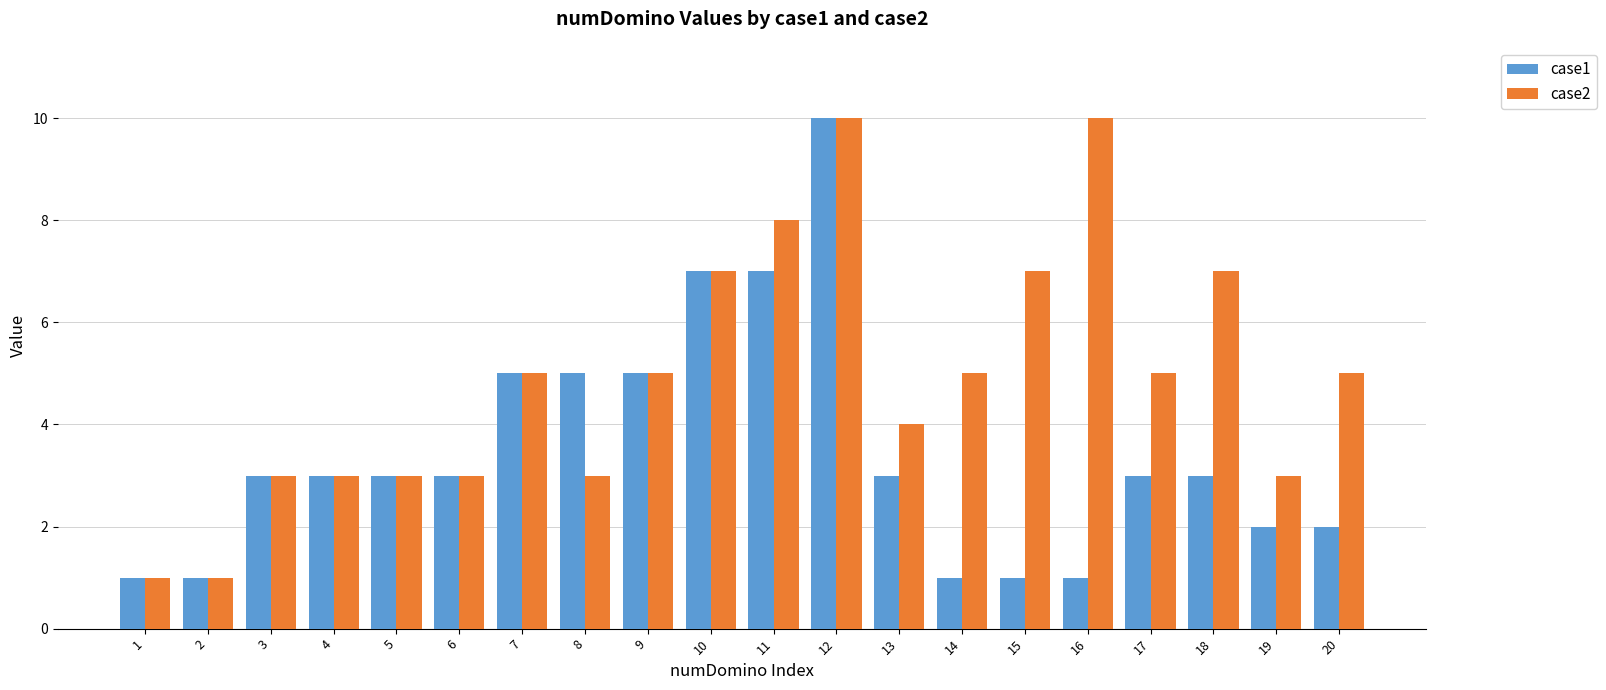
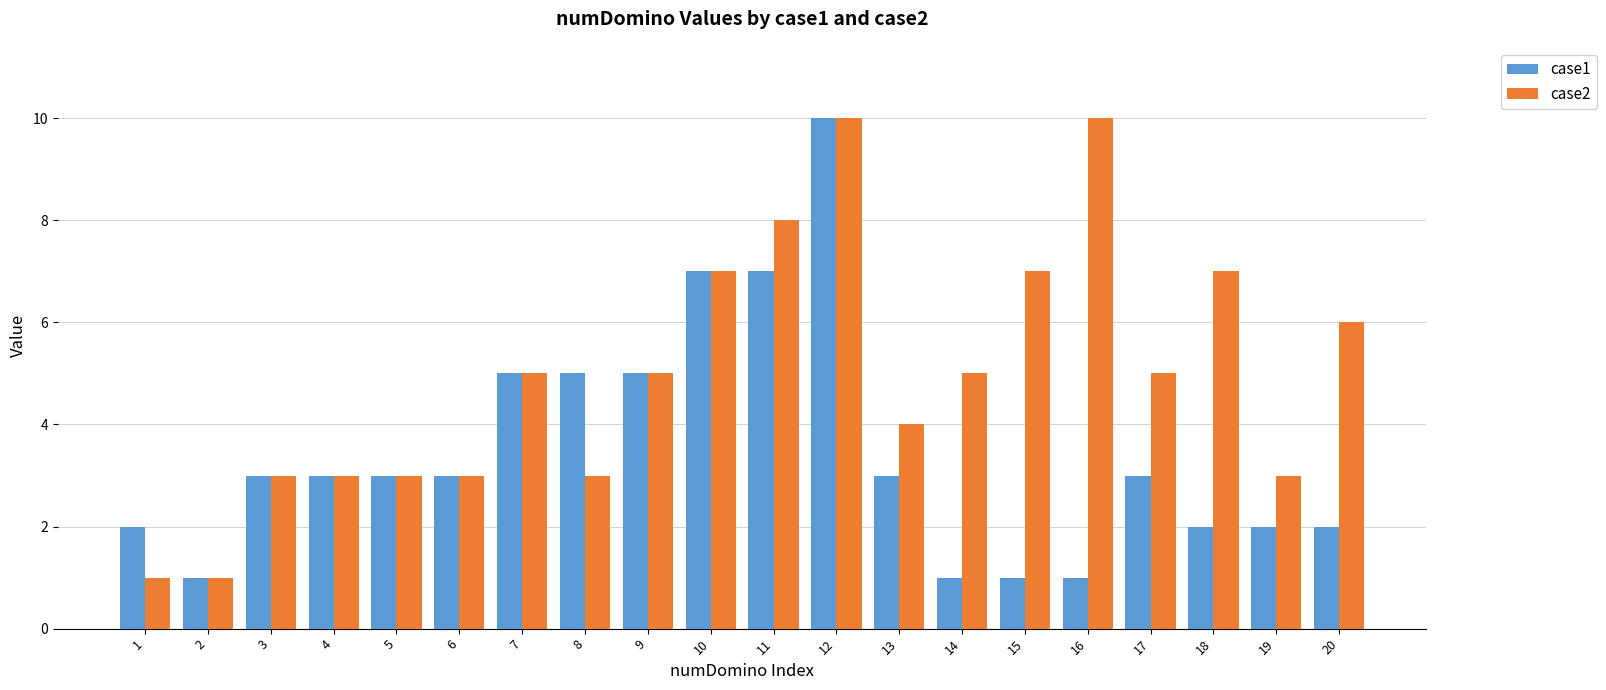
case1, 1: 1 -> 2
case1, 18: 3 -> 2
case2, 20: 5 -> 6
